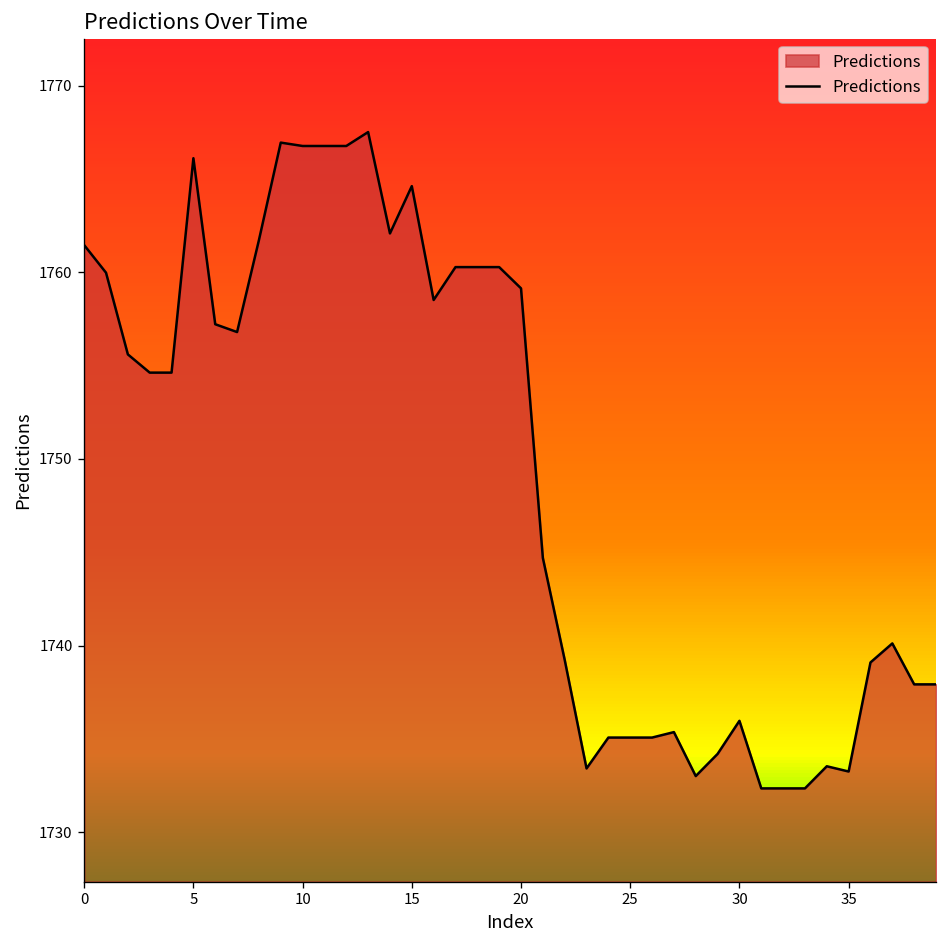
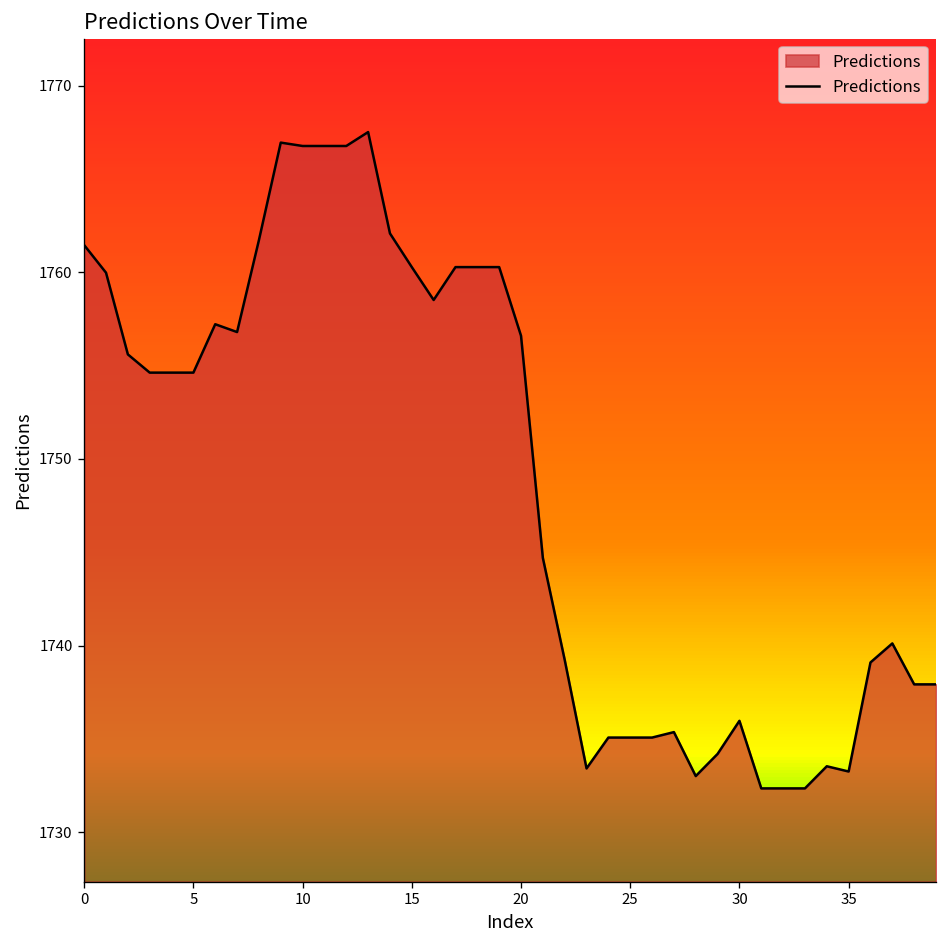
5: 1766.1 -> 1754.6
15: 1764.6 -> 1760.3
20: 1759.1 -> 1756.6
